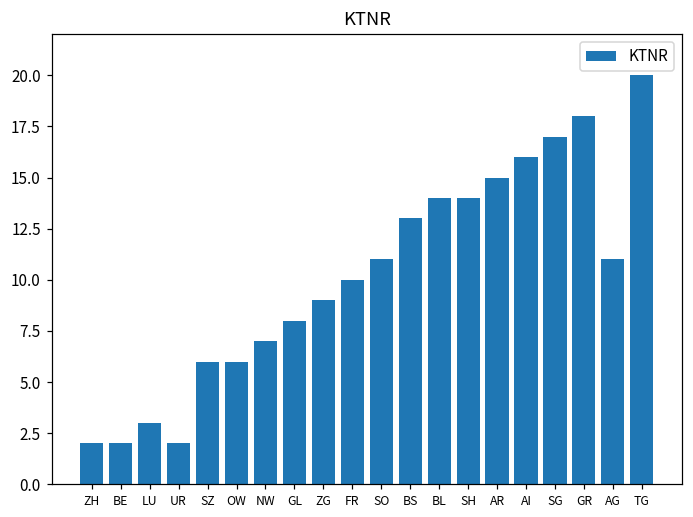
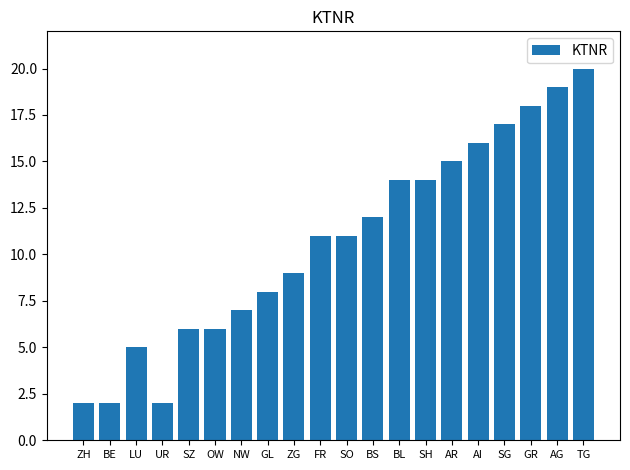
LU: 3 -> 5
FR: 10 -> 11
BS: 13 -> 12
AG: 11 -> 19
